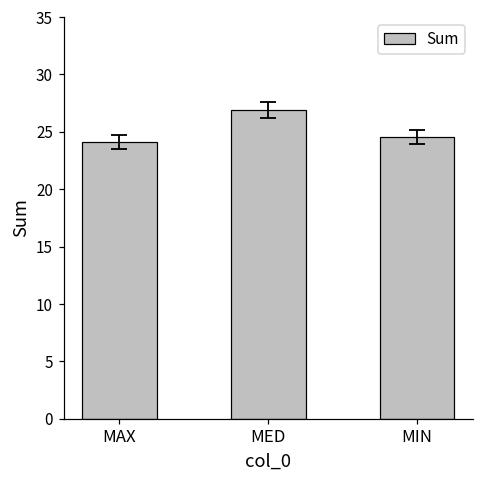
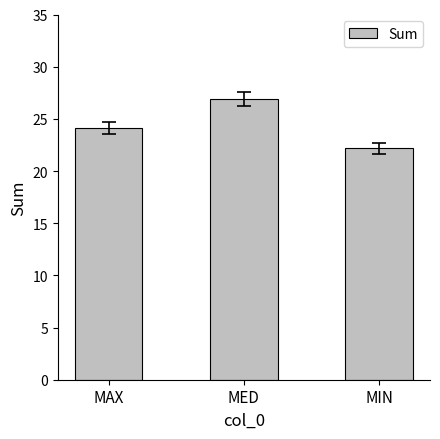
Sum, MIN: 24.6 -> 22.2
